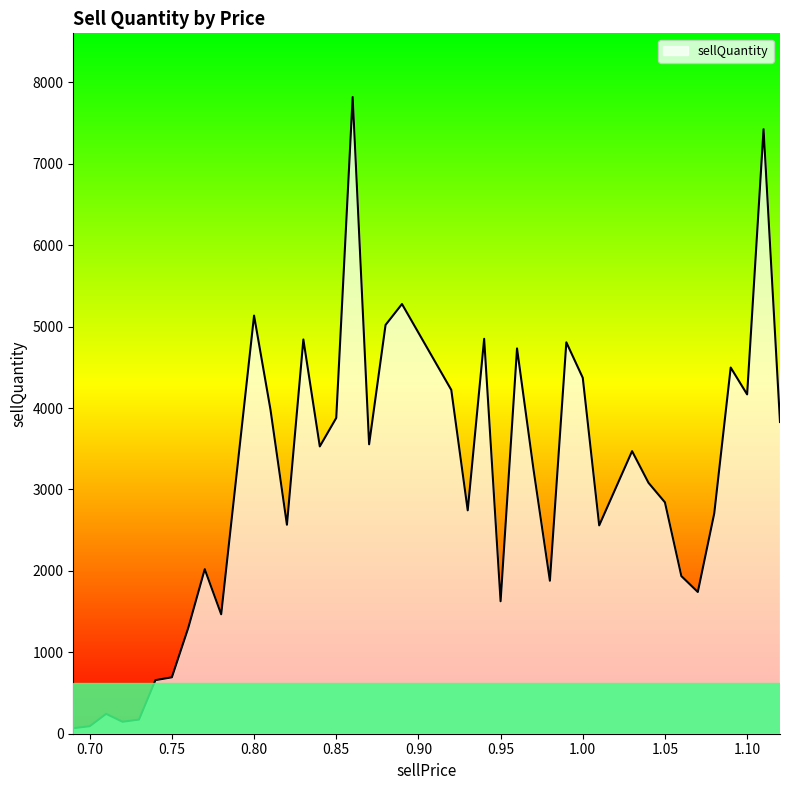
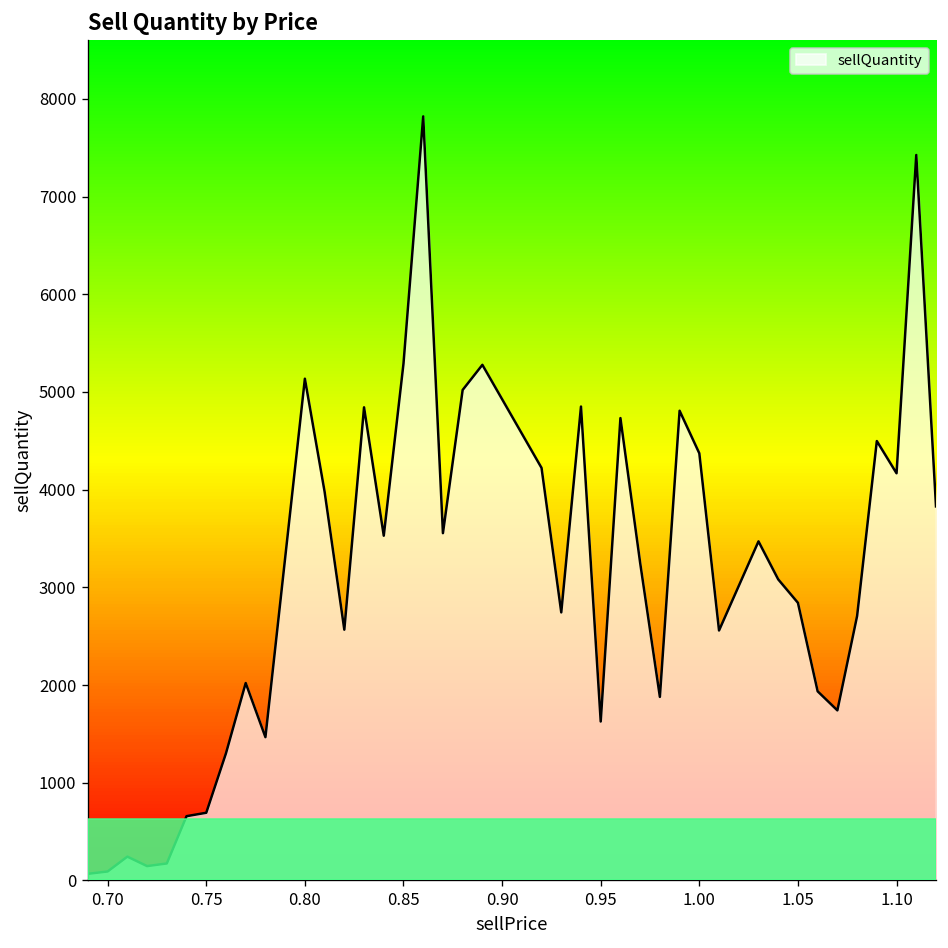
0.85: 3900 -> 5300
